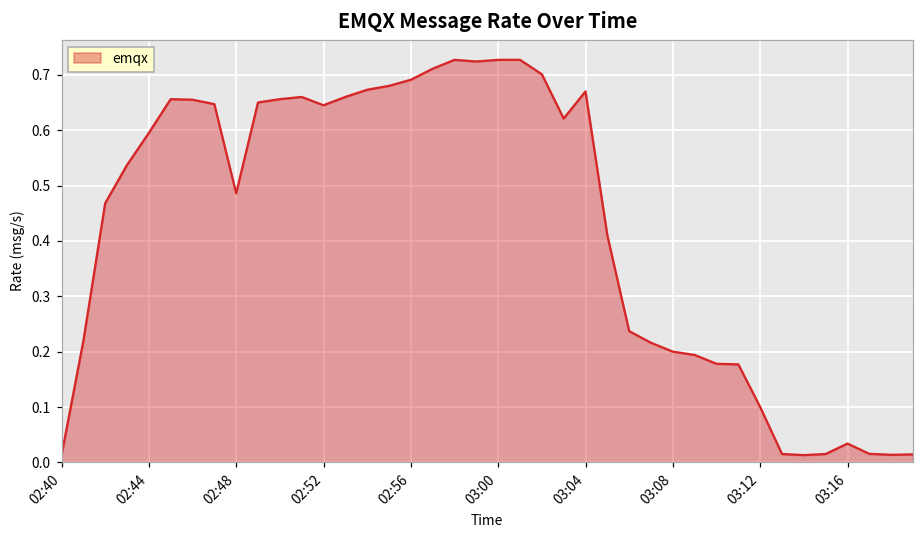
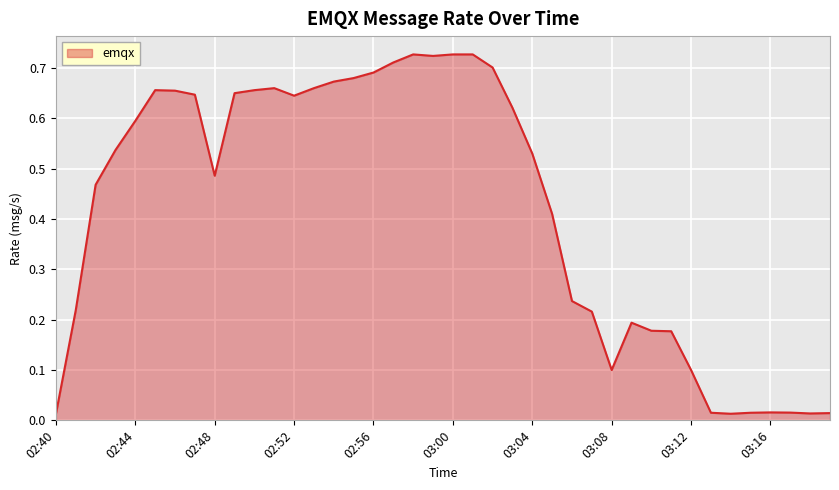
03:04: 0.67 -> 0.53
03:08: 0.2 -> 0.1
03:16: 0.03 -> 0.02
